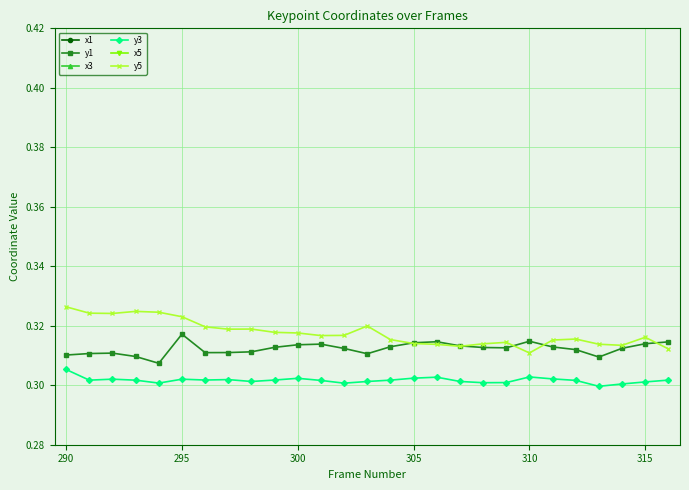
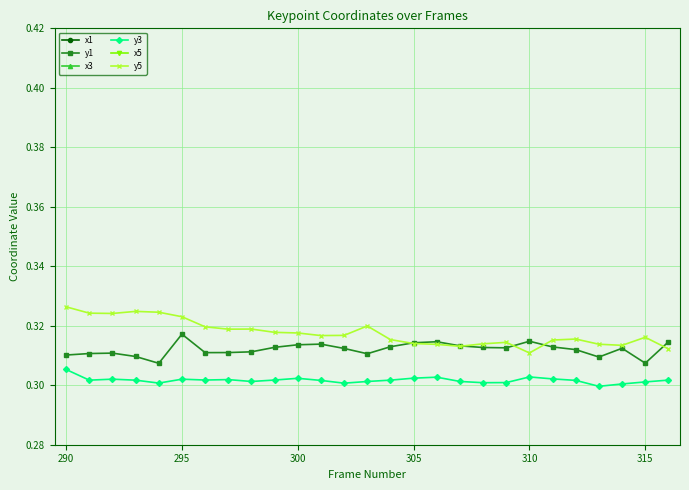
y1, 315: 0.314 -> 0.307
